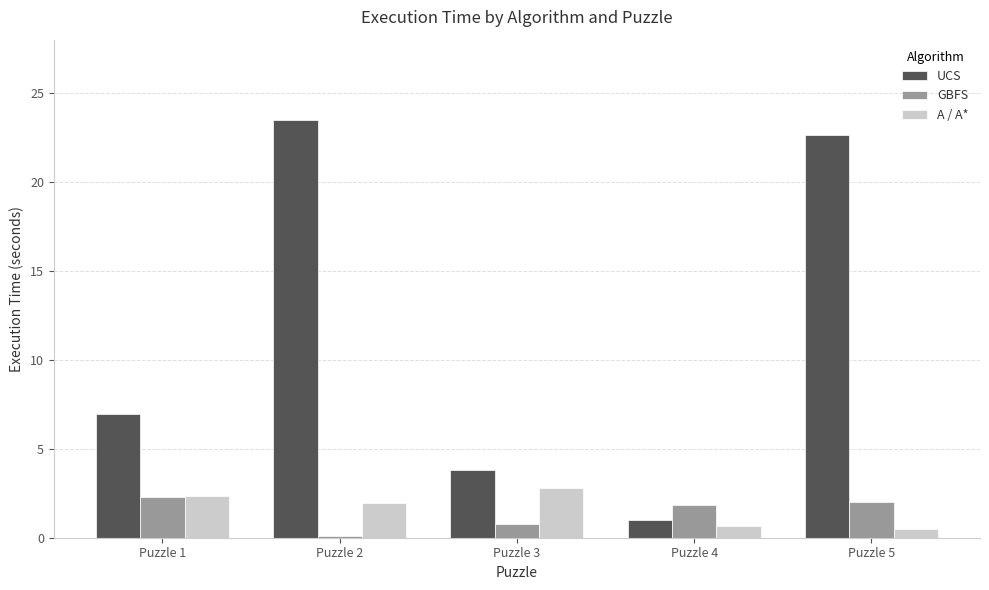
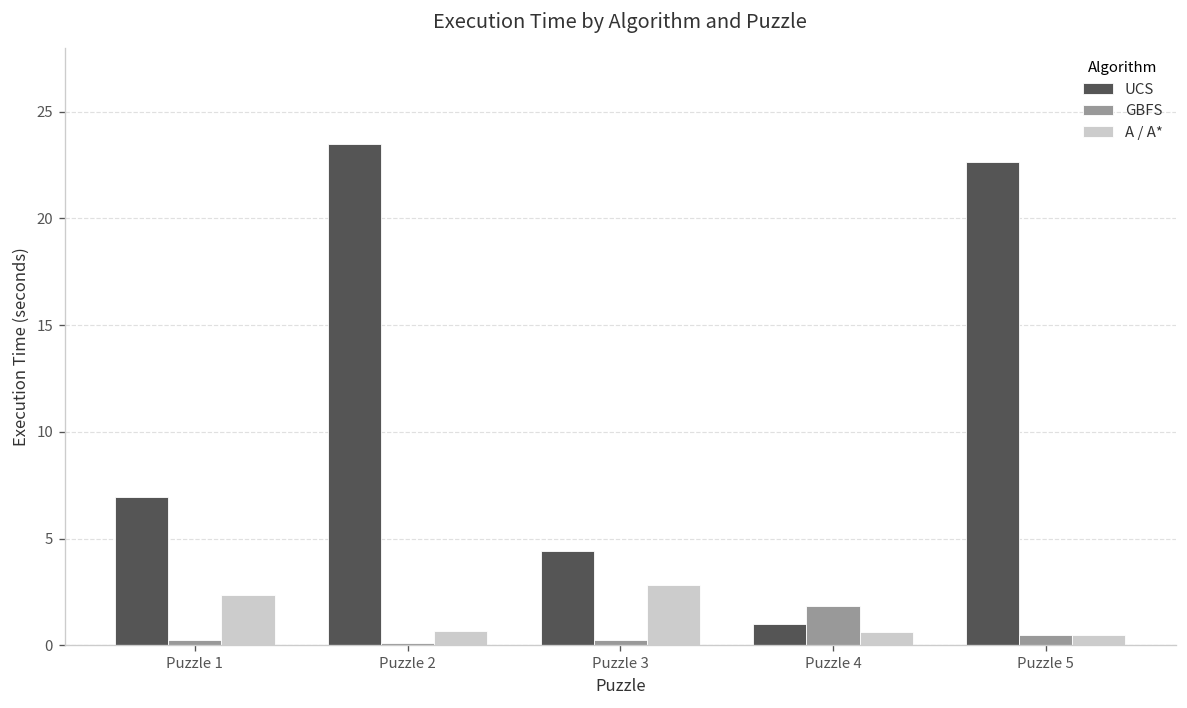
GBFS, Puzzle 1: 2.3 -> 0.2
A / A*, Puzzle 2: 1.9 -> 0.7
UCS, Puzzle 3: 3.8 -> 4.4
GBFS, Puzzle 3: 0.8 -> 0.3
GBFS, Puzzle 5: 2.0 -> 0.5
